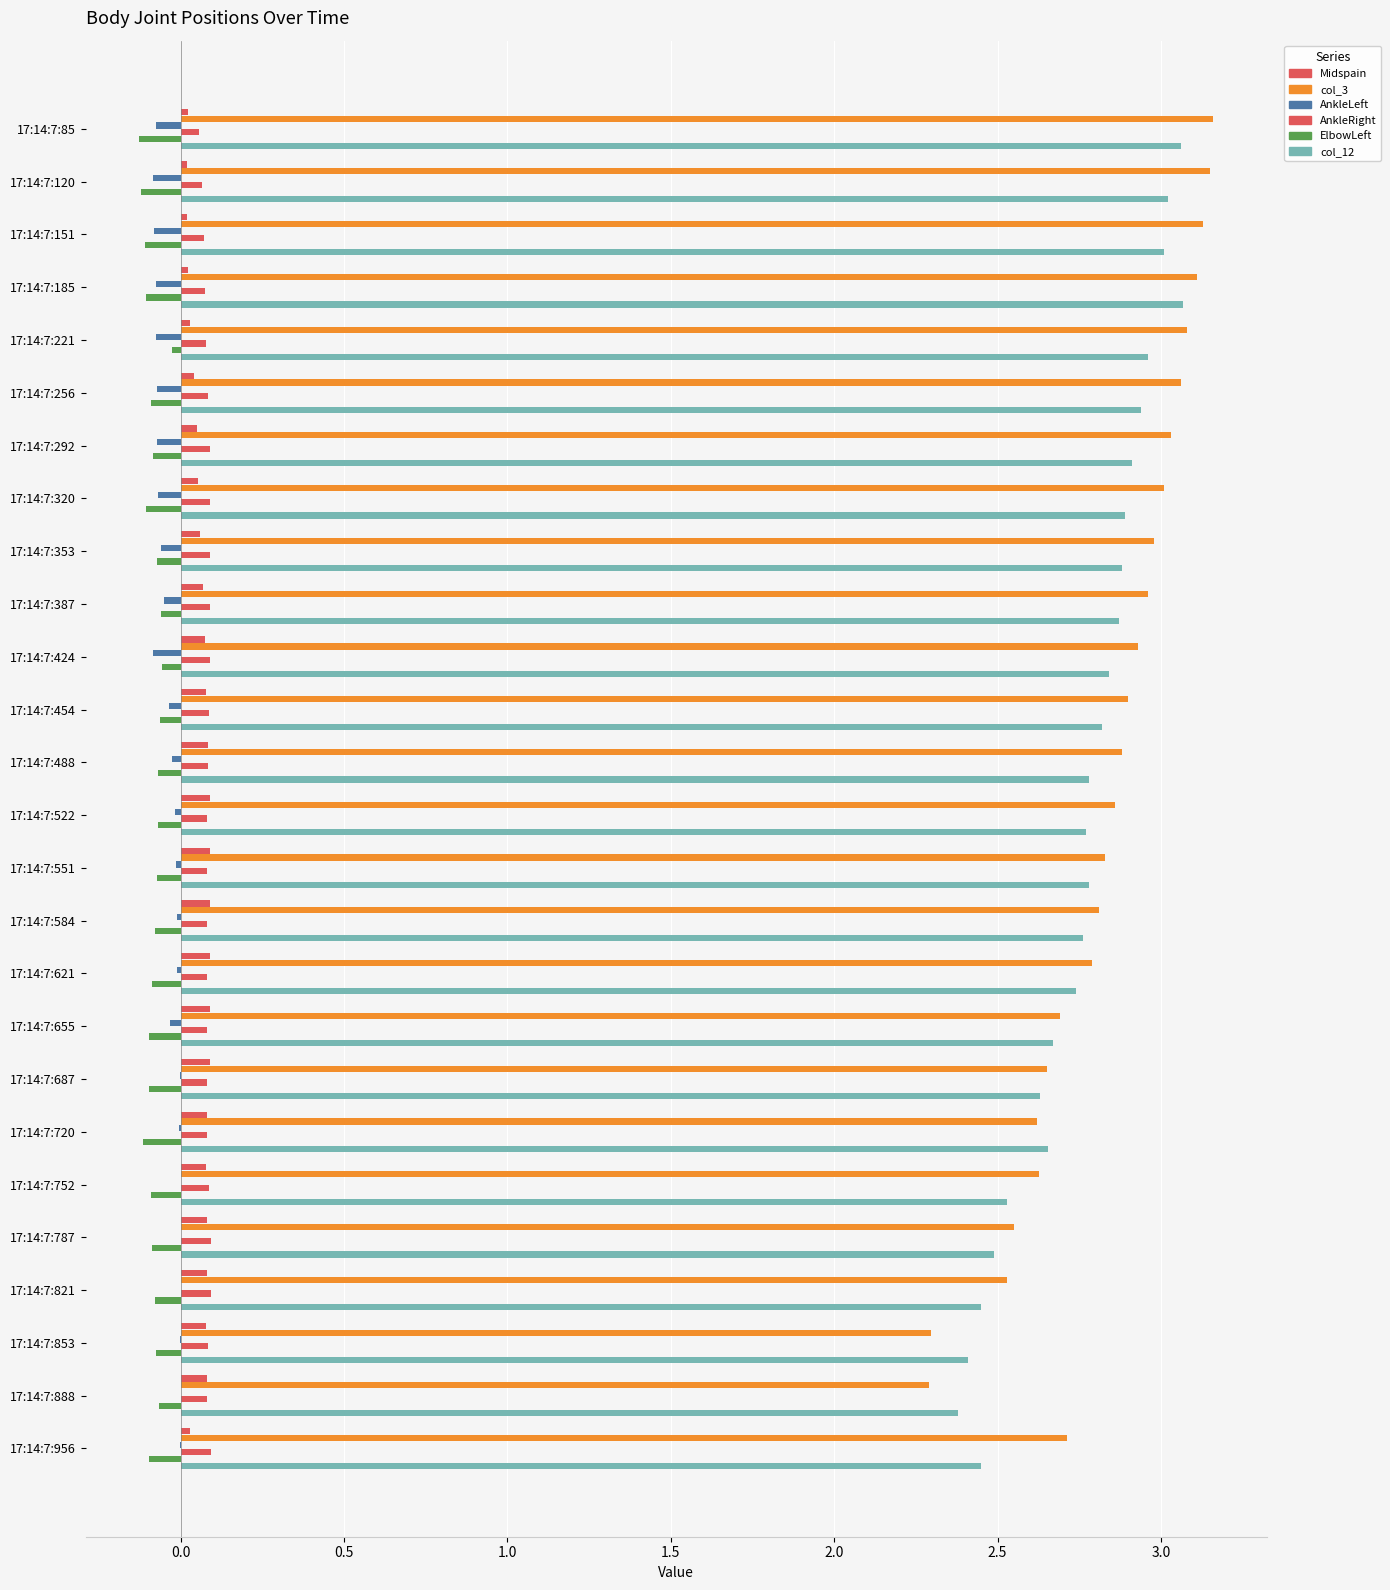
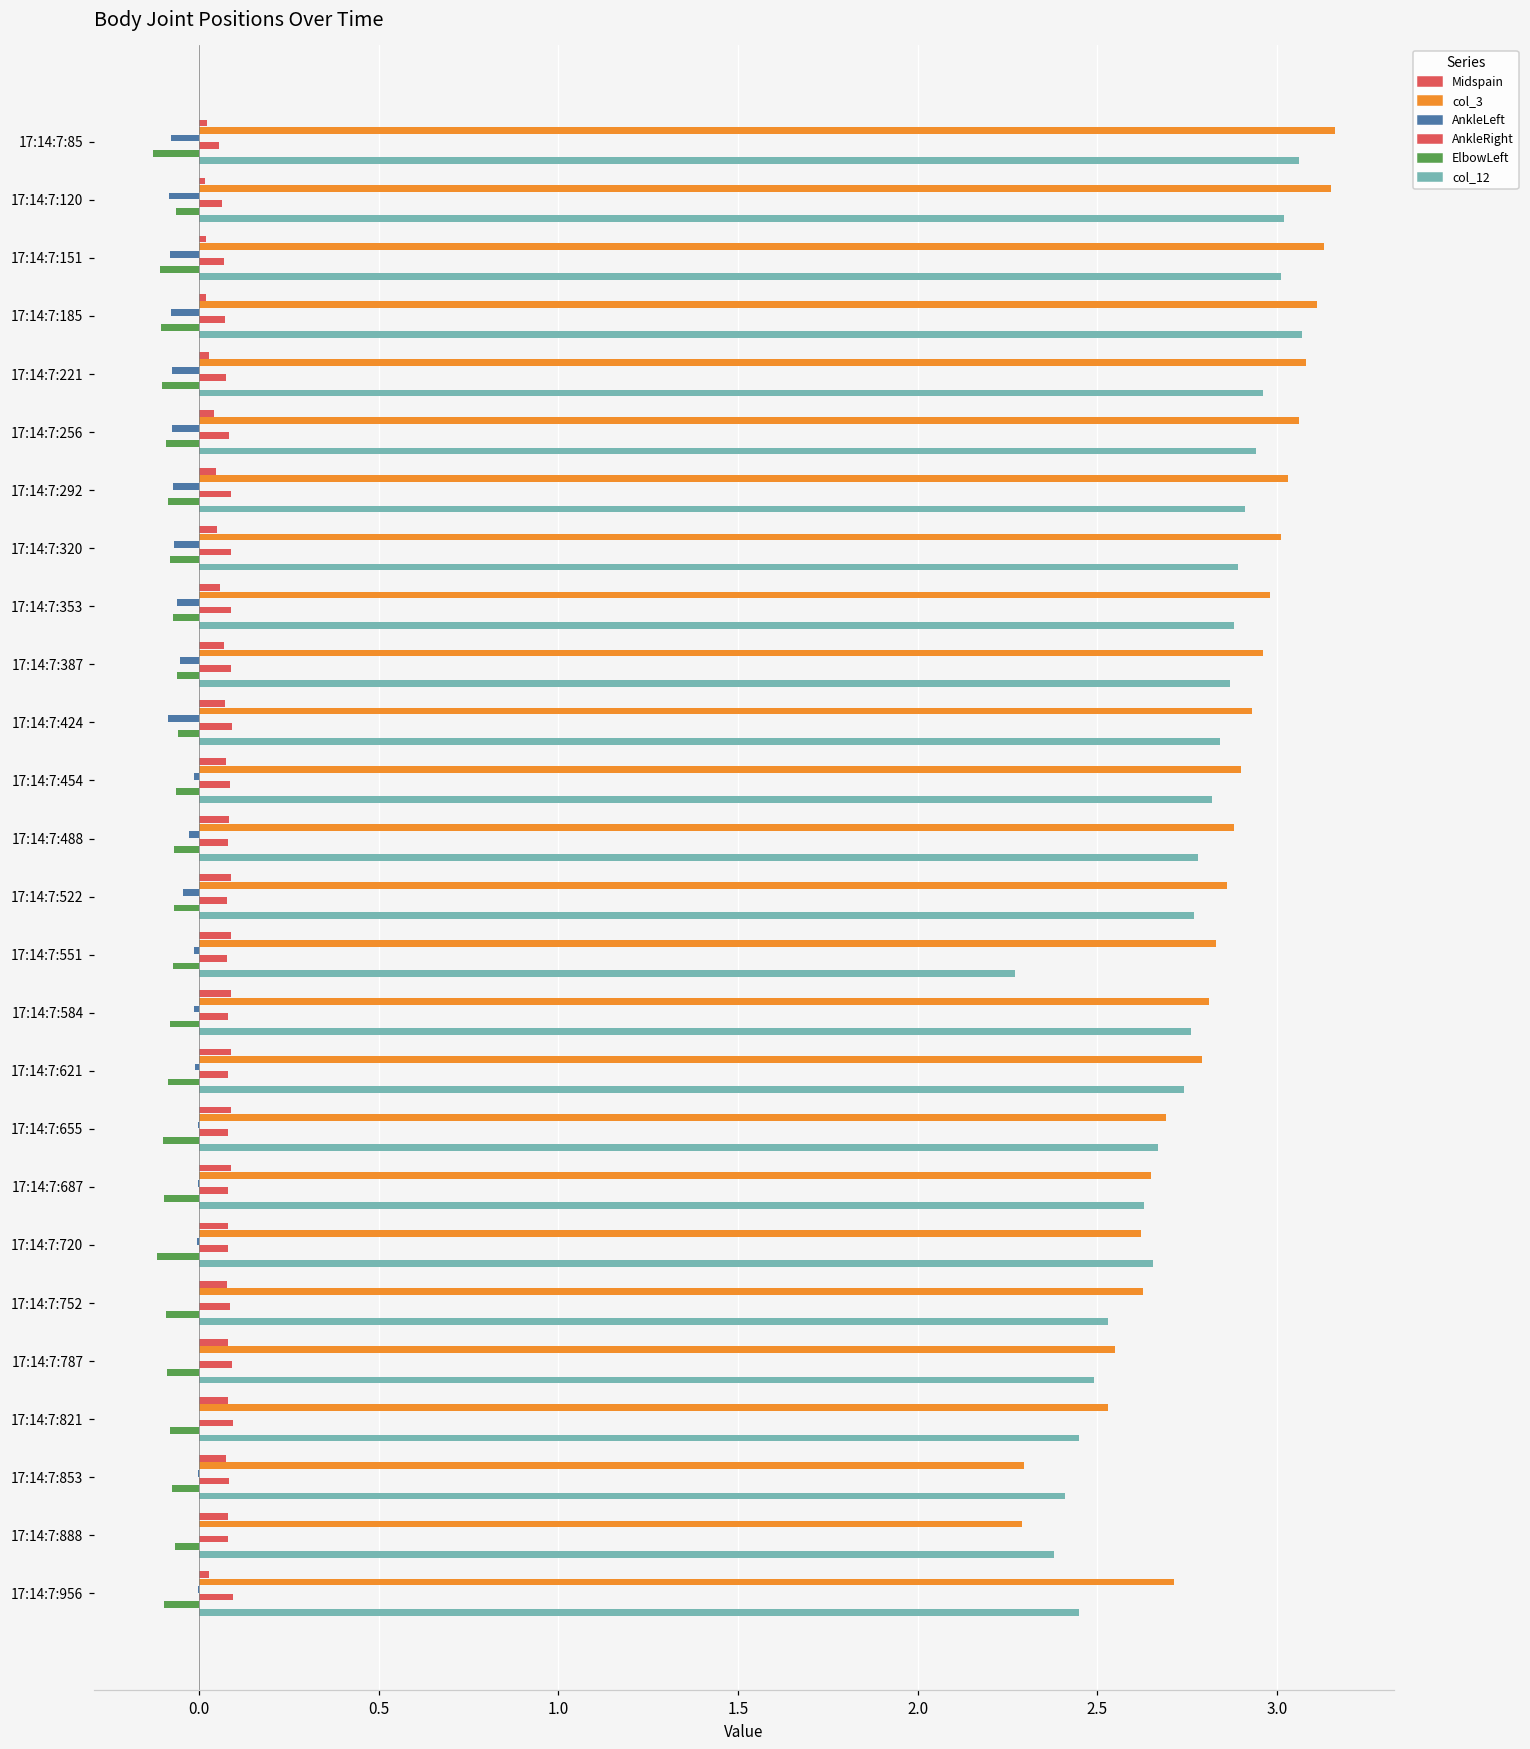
ElbowLeft, 17:14:7:120: -0.12 -> -0.06
ElbowLeft, 17:14:7:221: -0.03 -> -0.10
ElbowLeft, 17:14:7:320: -0.11 -> -0.08
AnkleLeft, 17:14:7:454: -0.04 -> -0.01
AnkleLeft, 17:14:7:522: -0.02 -> -0.04
col_12, 17:14:7:551: 2.78 -> 2.27
AnkleLeft, 17:14:7:655: -0.03 -> 0.00
